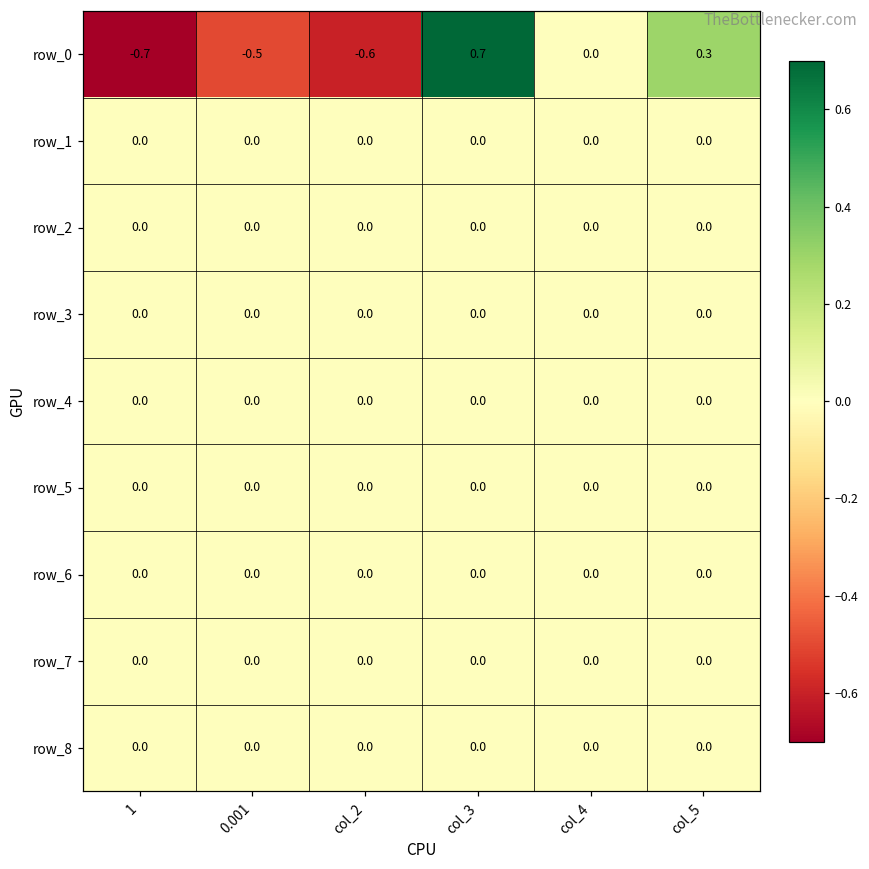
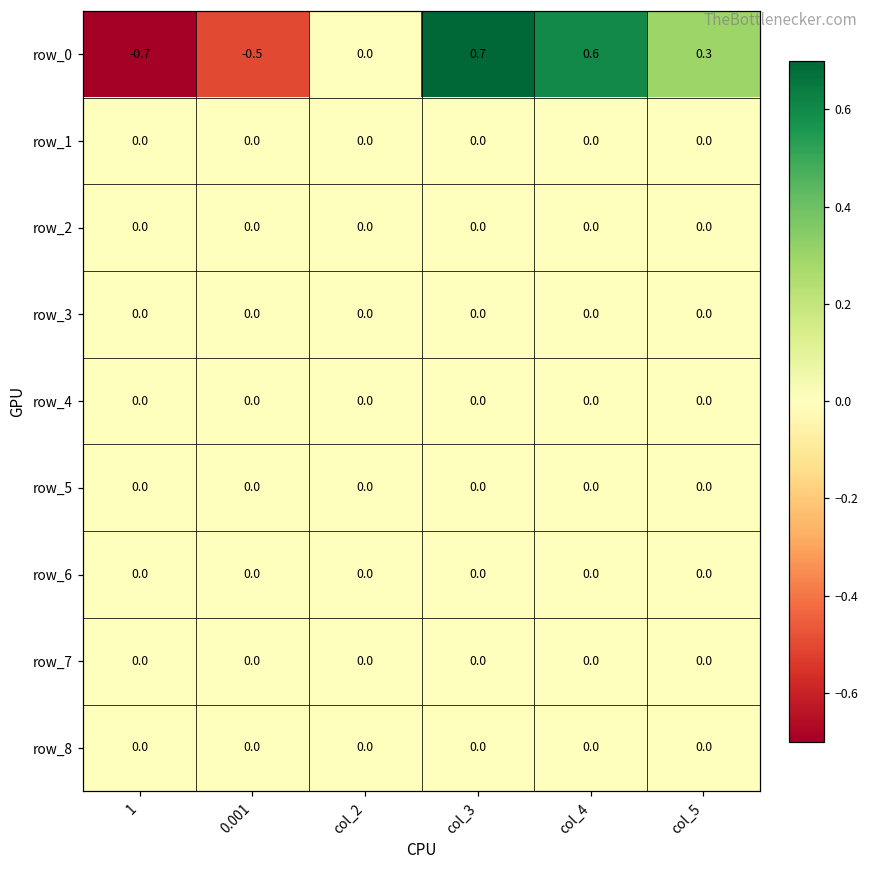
row_0, col_2: -0.6 -> 0.0
row_0, col_4: 0.0 -> 0.6
